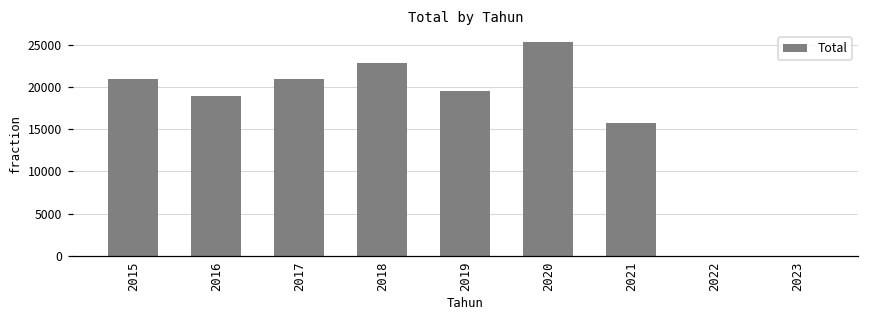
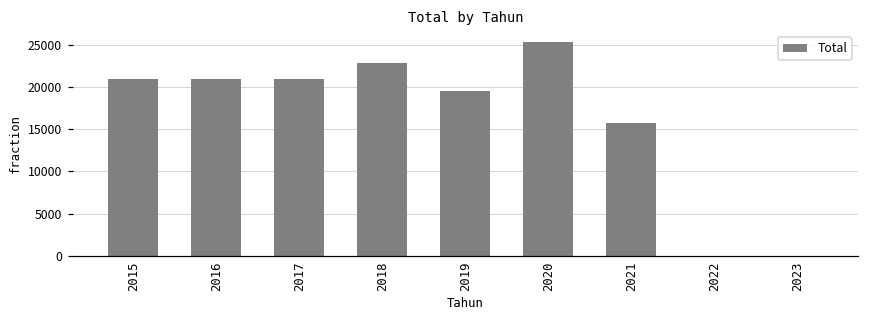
2016: 19000 -> 21000
